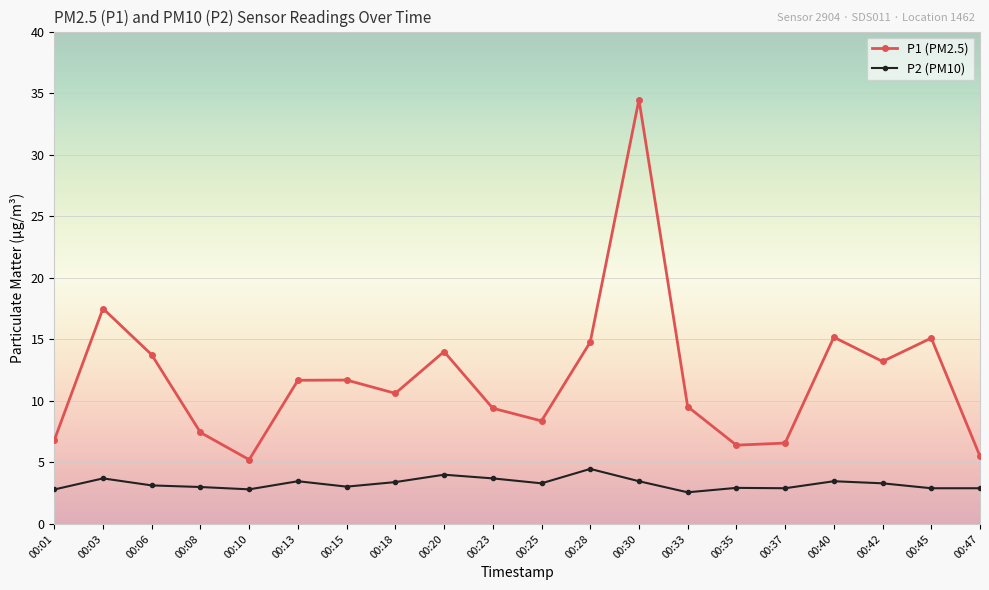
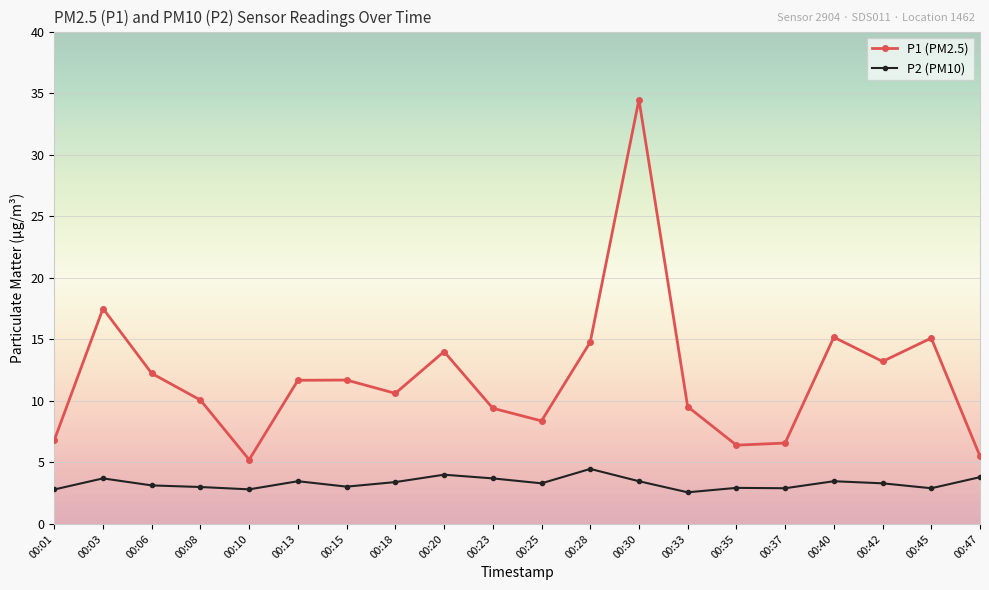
P1 (PM2.5), 00:06: 13.7 -> 12.2
P1 (PM2.5), 00:08: 7.4 -> 10.1
P2 (PM10), 00:47: 2.9 -> 3.8
